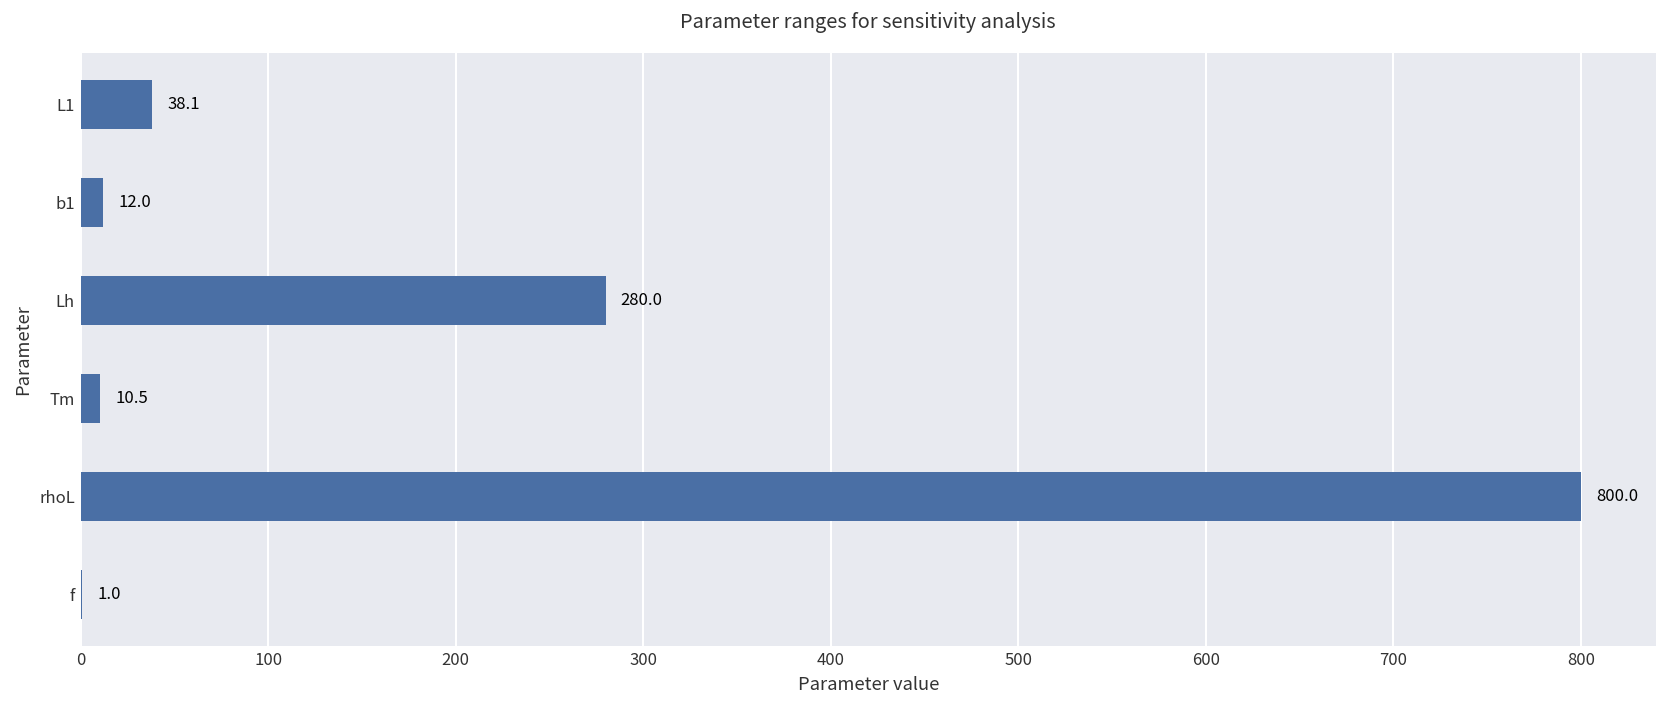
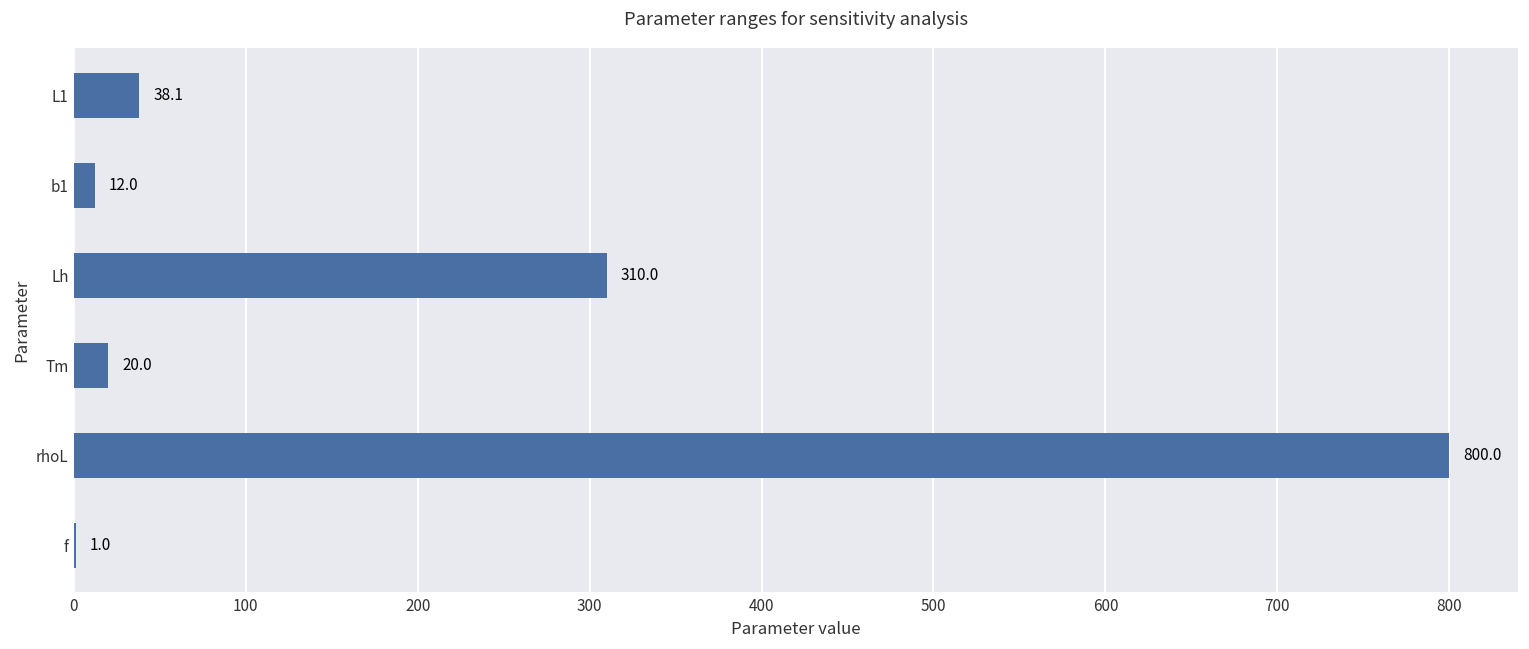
Lh: 280.0 -> 310.0
Tm: 10.5 -> 20.0
